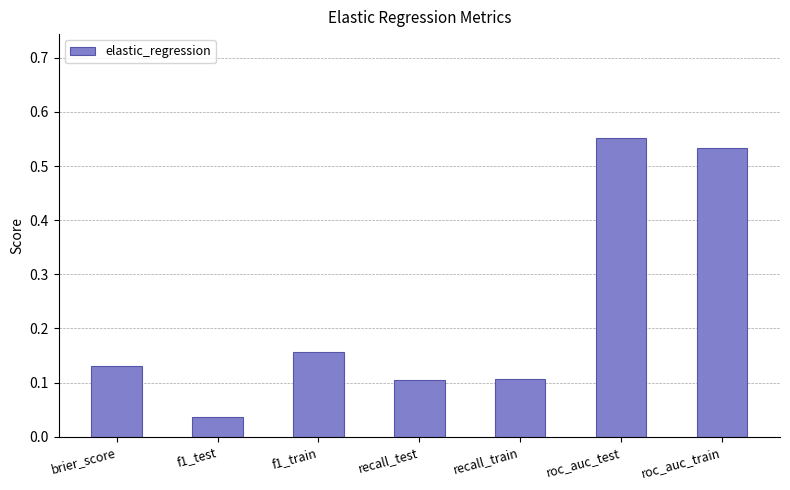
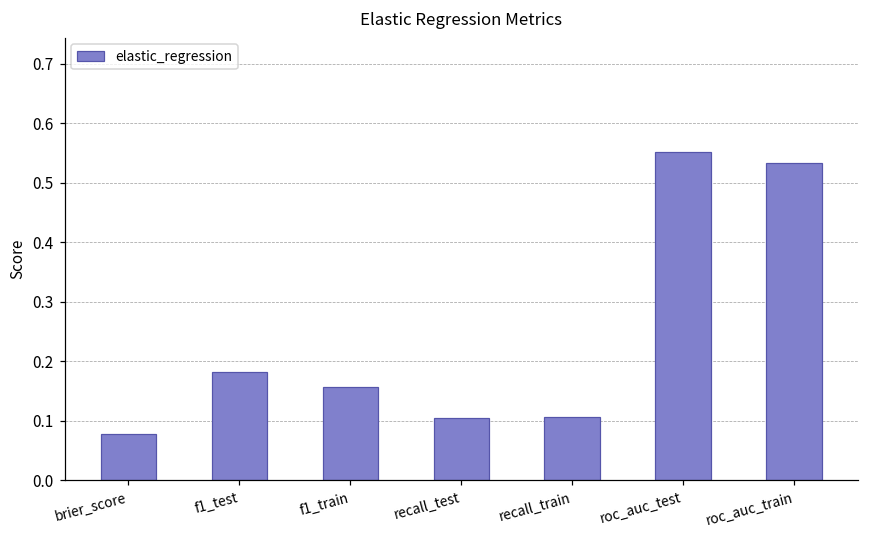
brier_score: 0.13 -> 0.08
f1_test: 0.04 -> 0.18
